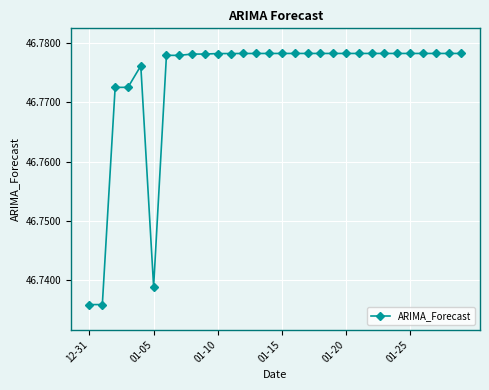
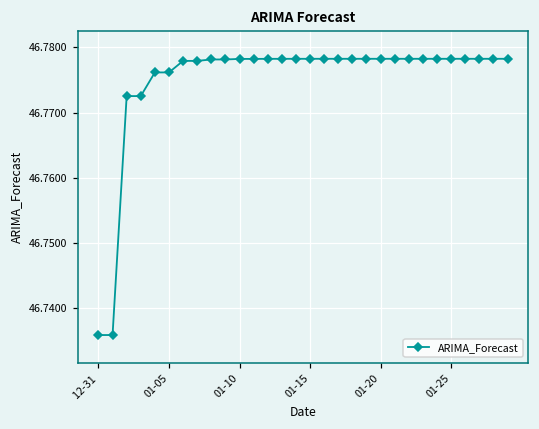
01-05: 46.739 -> 46.776
